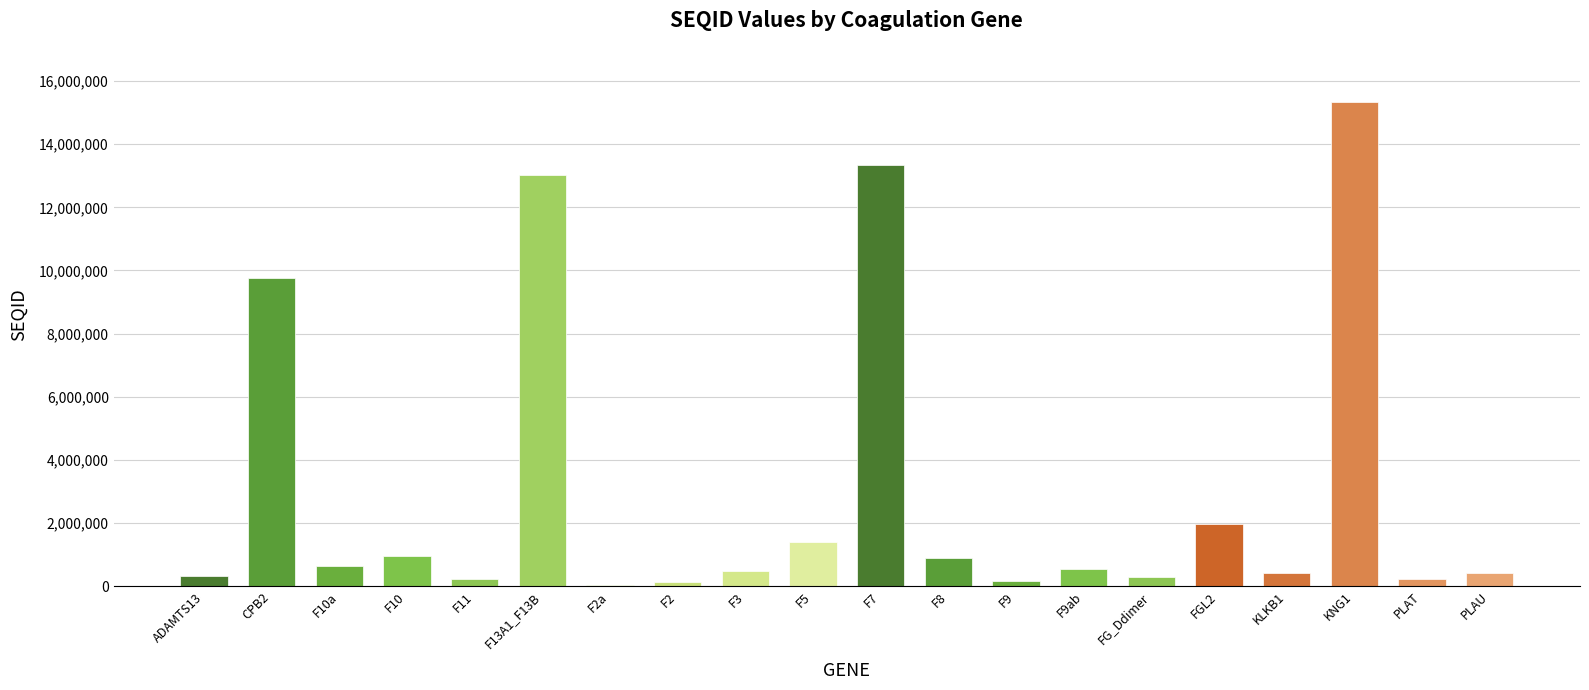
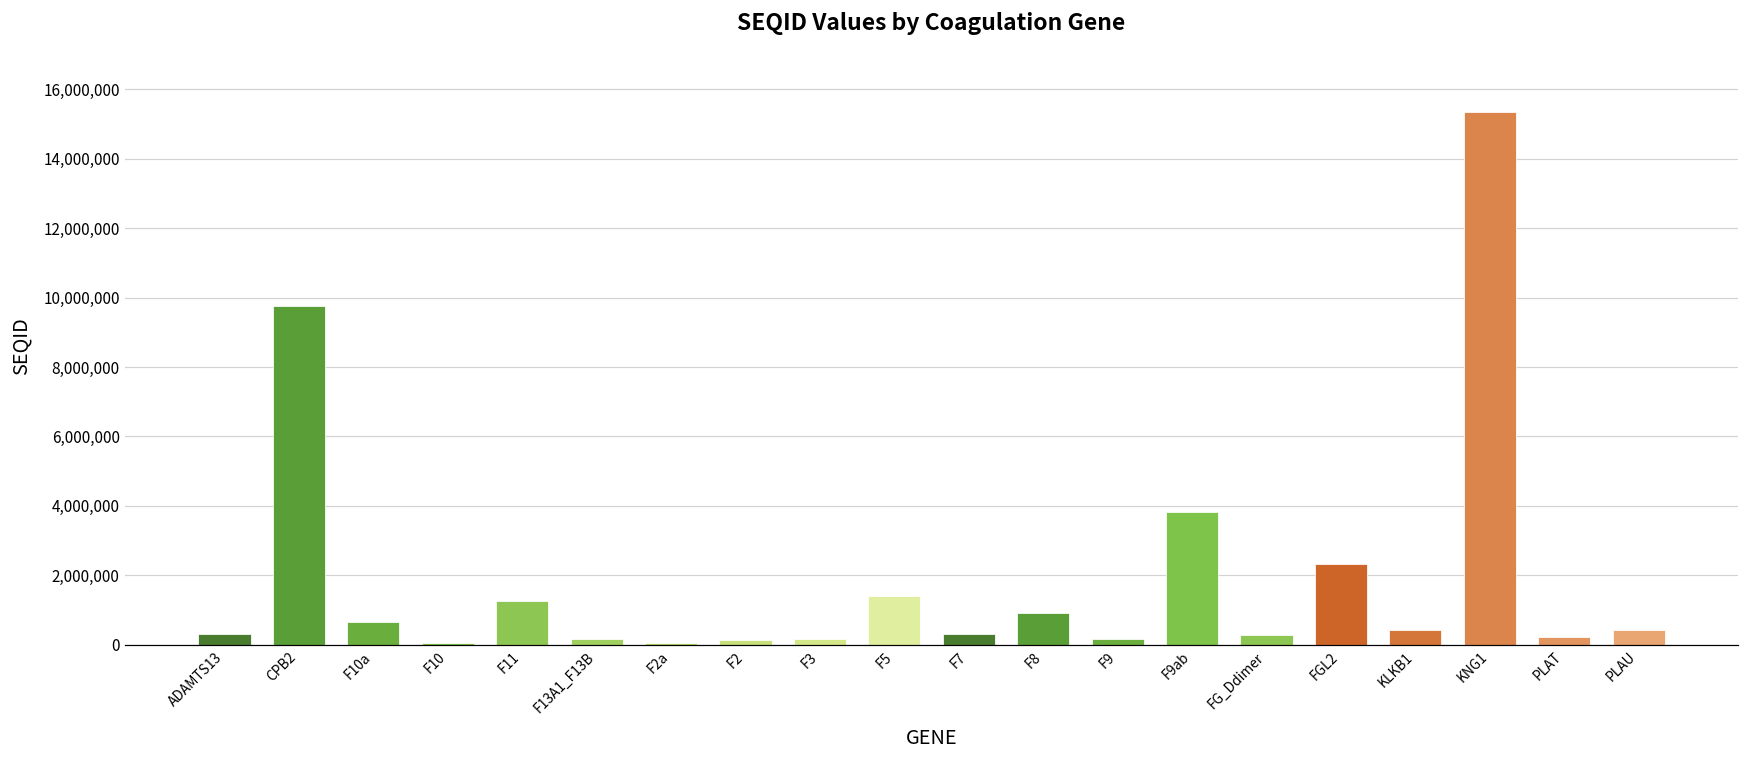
F10: 1,000,000 -> 0
F11: 200,000 -> 1,300,000
F13A1_F13B: 13,000,000 -> 200,000
F3: 500,000 -> 200,000
F7: 13,300,000 -> 300,000
F9ab: 500,000 -> 3,800,000
FGL2: 2,000,000 -> 2,300,000
